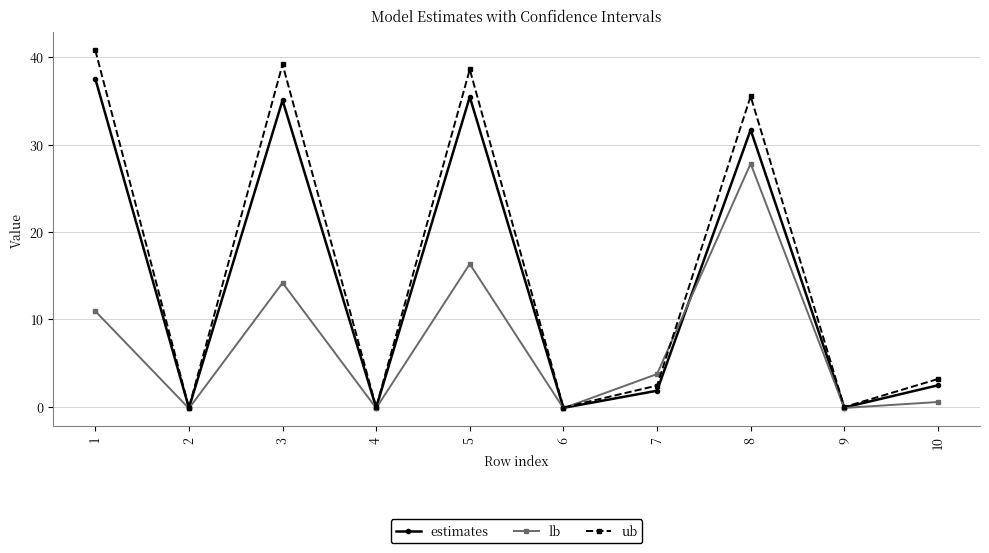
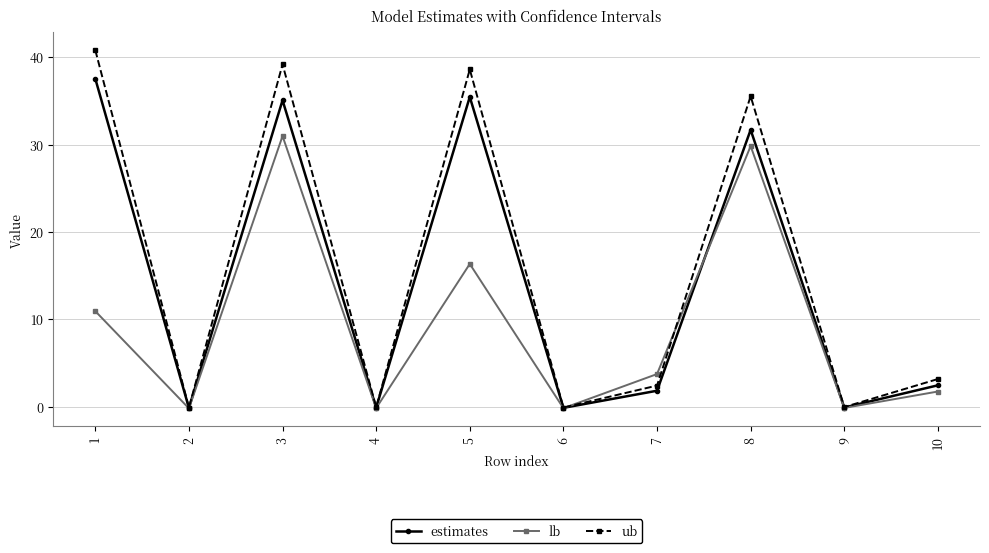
lb, 3: 14 -> 31
lb, 8: 28 -> 30
lb, 10: 1 -> 2
